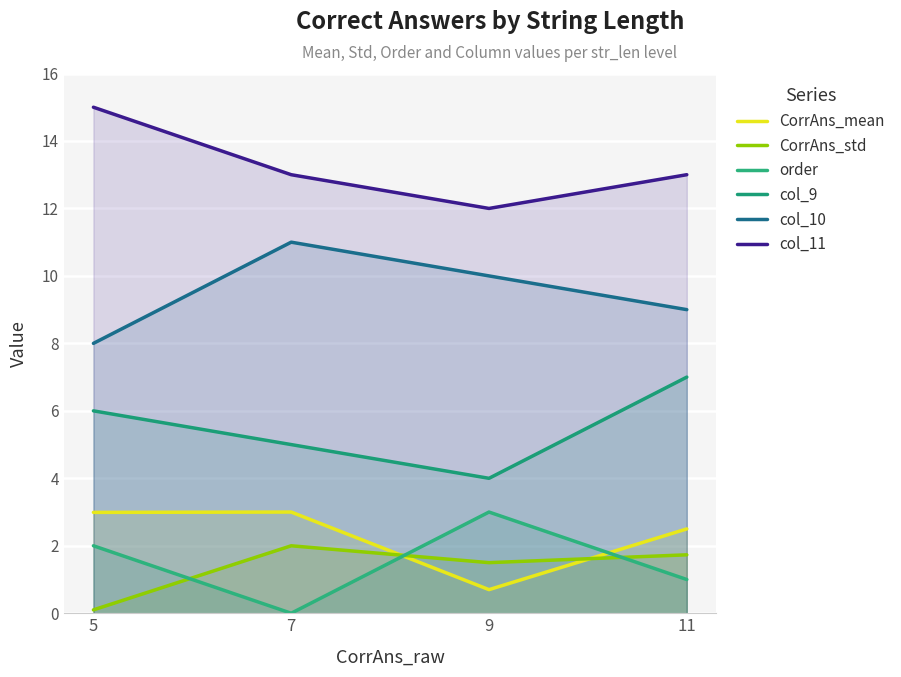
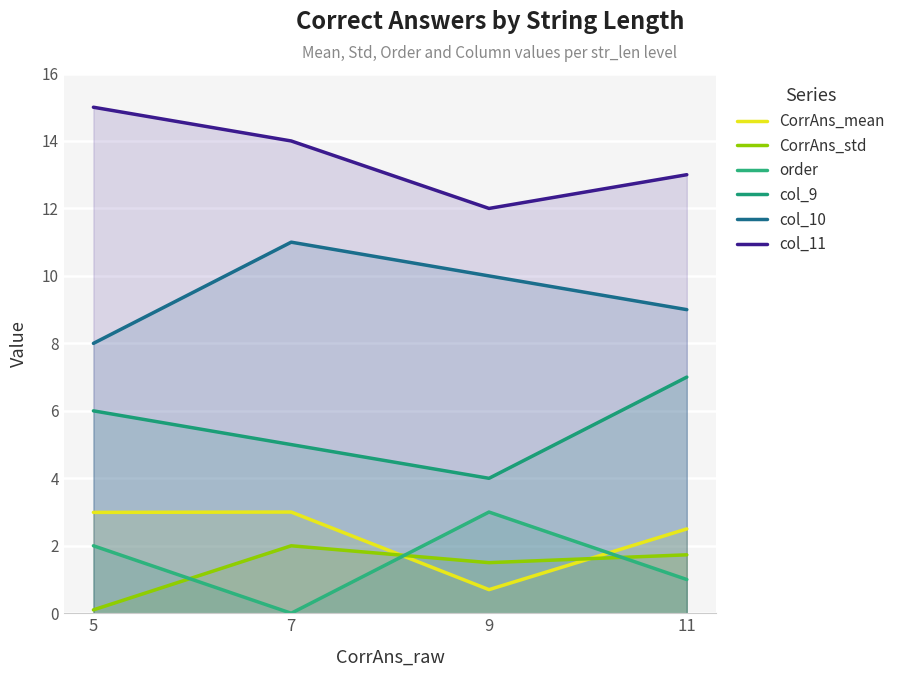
col_11, 7: 13 -> 14
